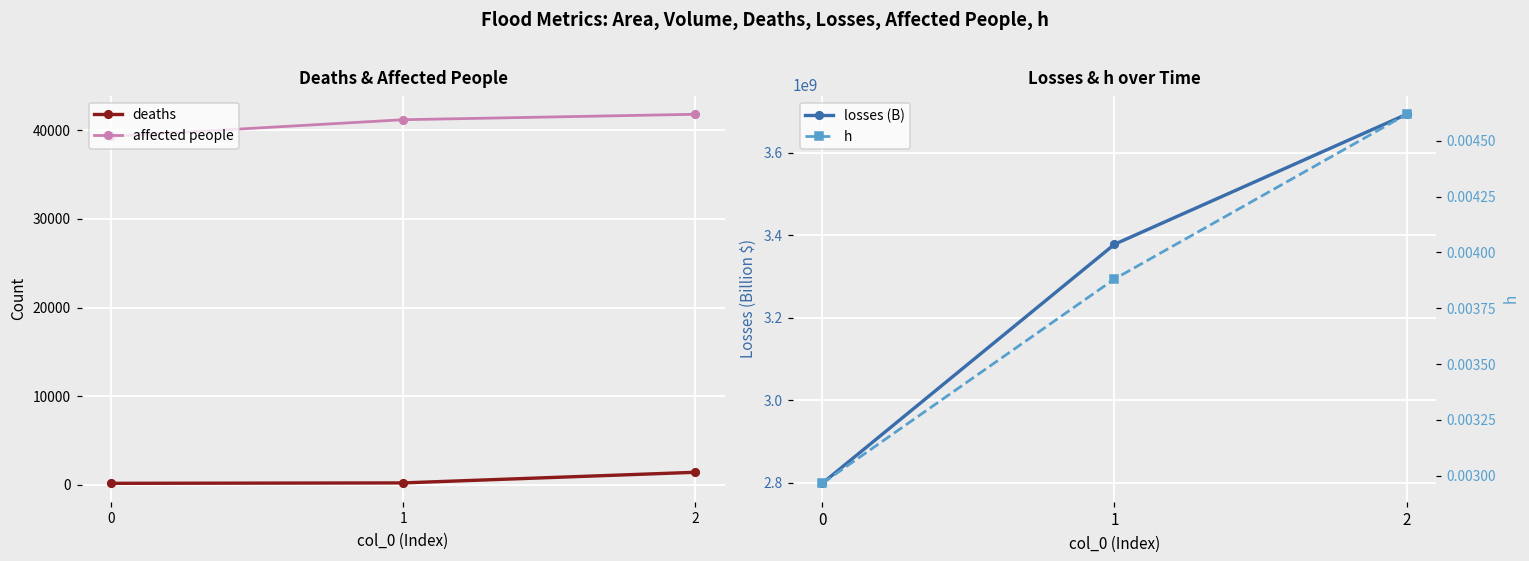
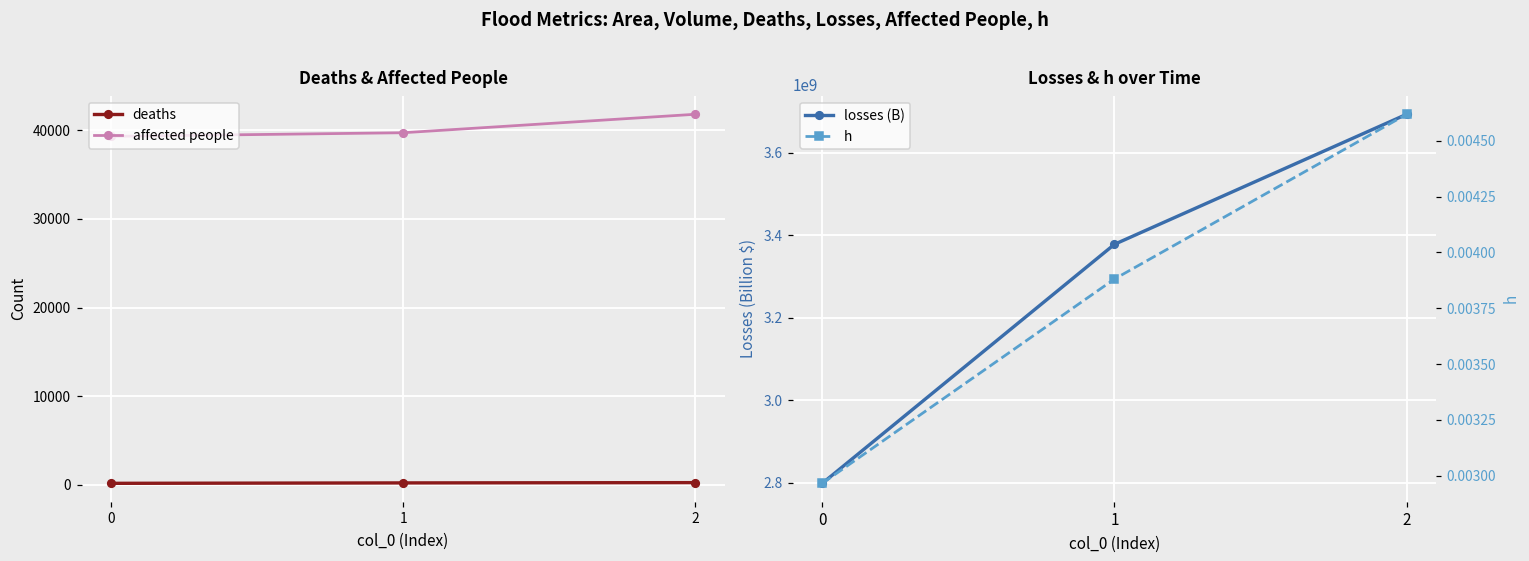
Deaths & Affected People, affected people, 1: 41000 -> 40000
Deaths & Affected People, deaths, 2: 1000 -> 0
